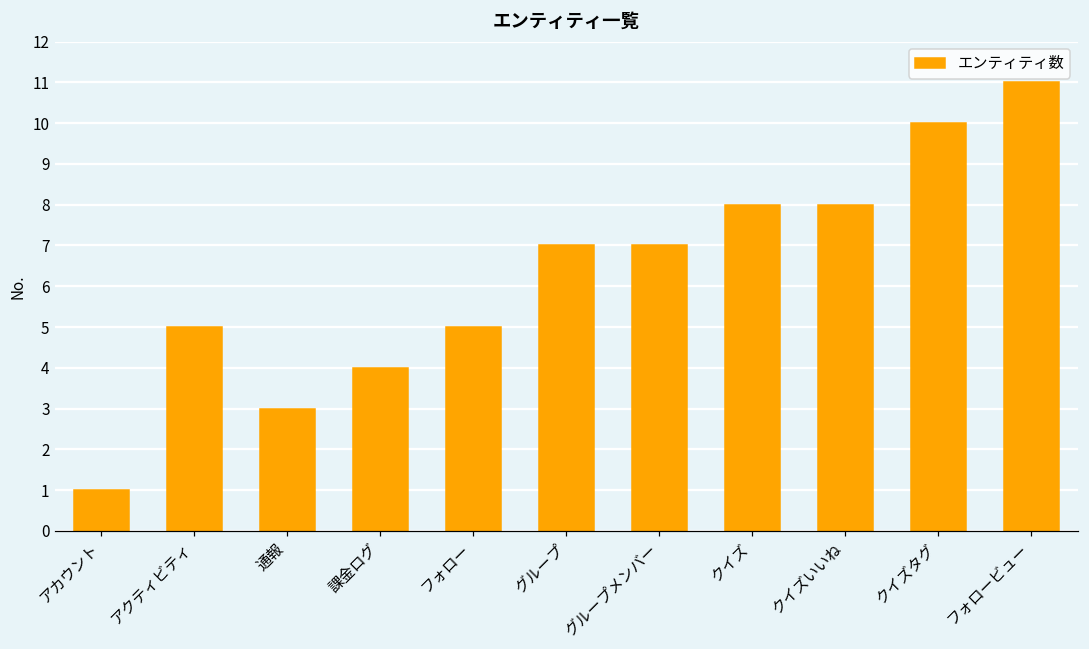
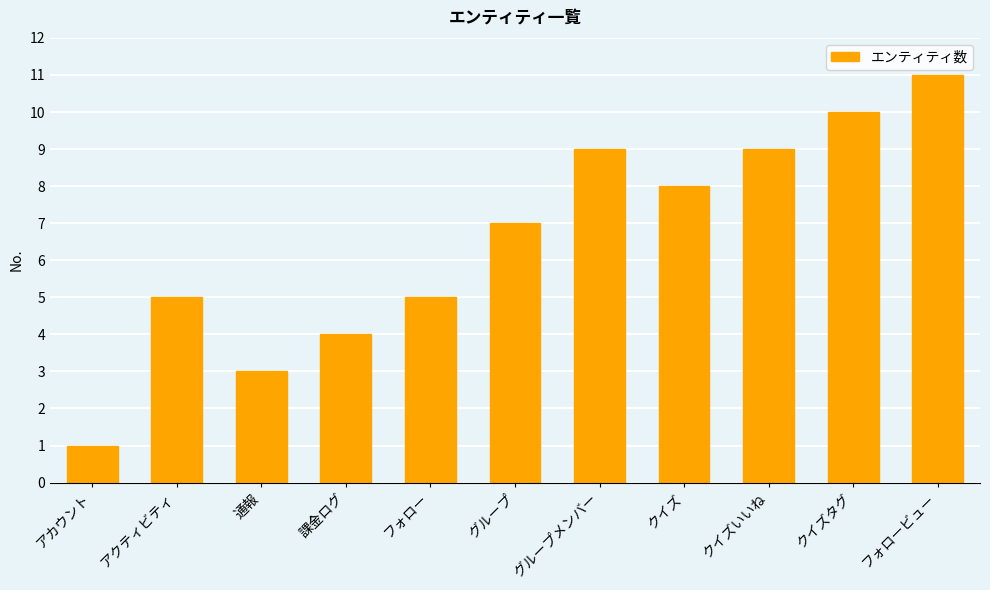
グループメンバー: 7 -> 9
クイズいいね: 8 -> 9
